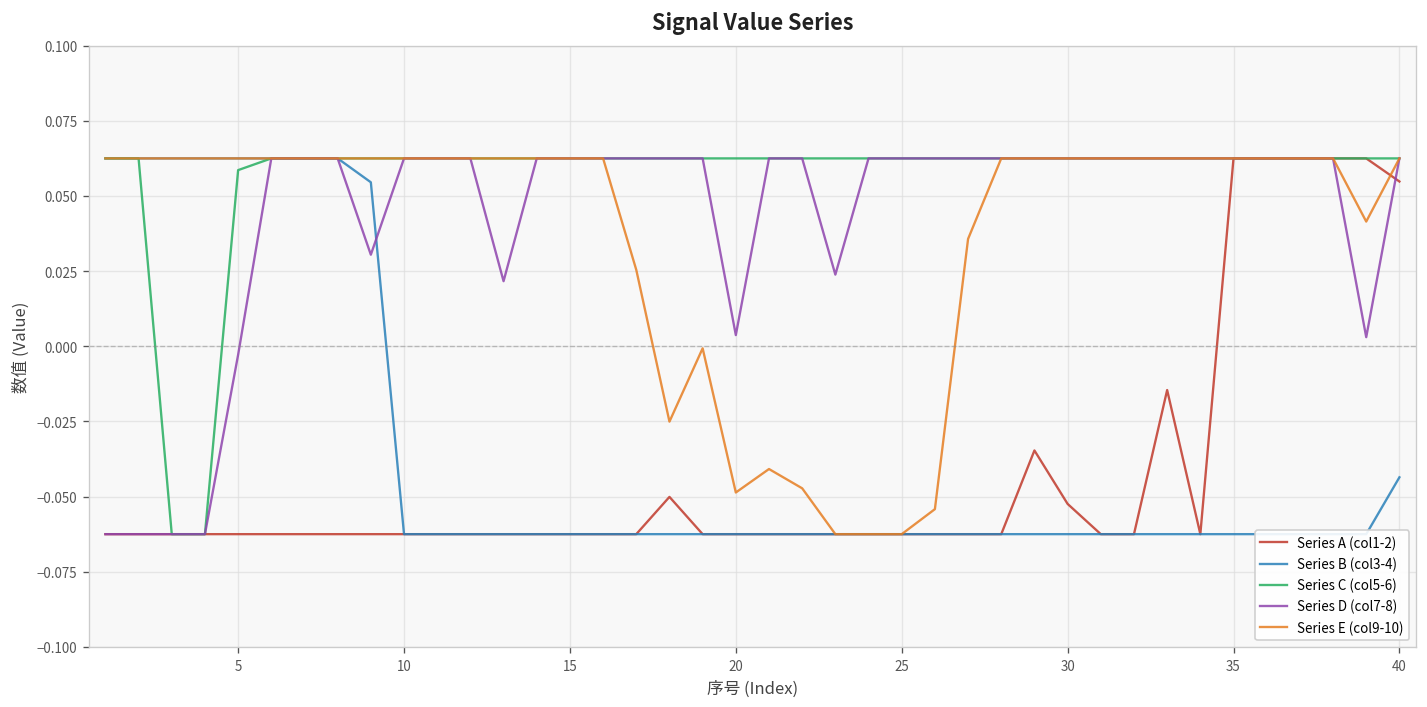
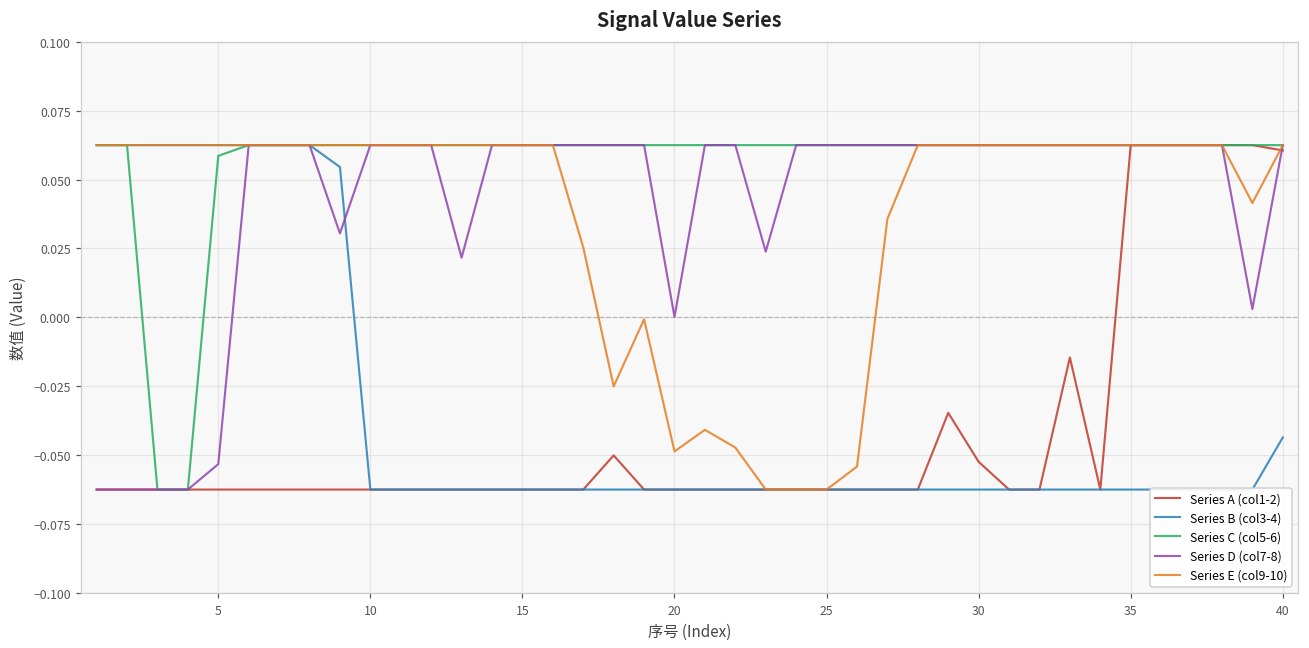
Series D (col7-8), 5: -0.003 -> -0.053
Series D (col7-8), 20: 0.004 -> 0.000
Series A (col1-2), 40: 0.055 -> 0.061
